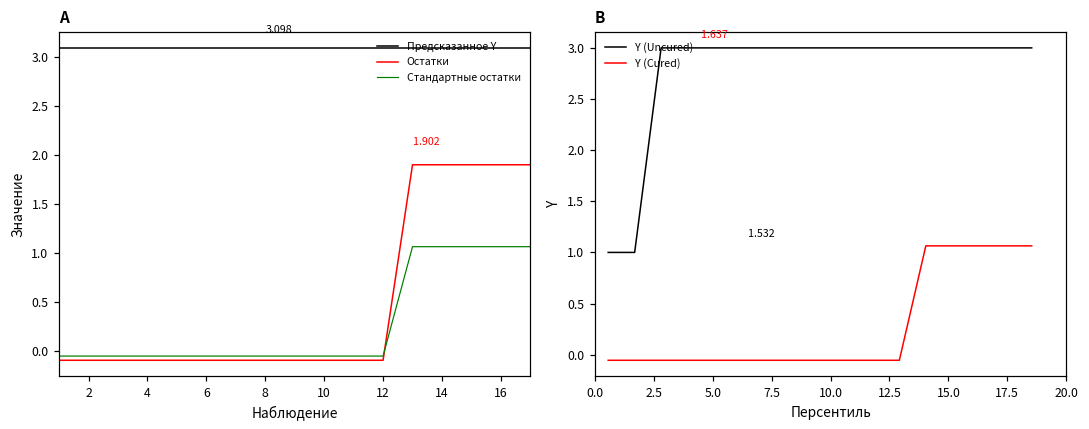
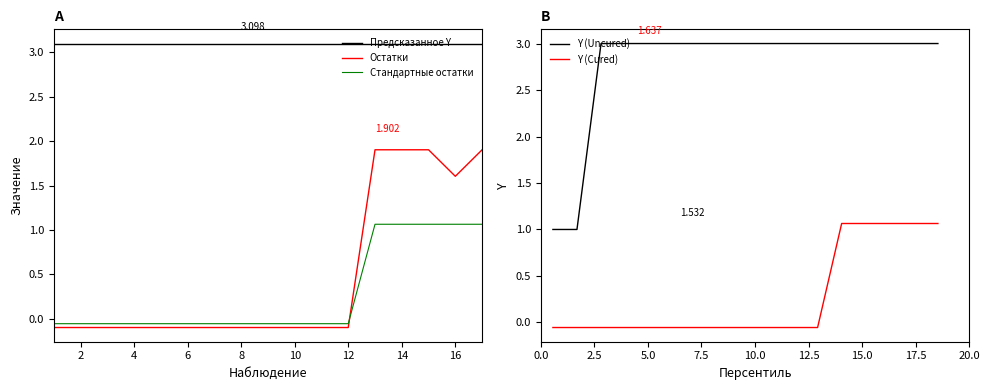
A, Остатки, 16: 1.9 -> 1.6
